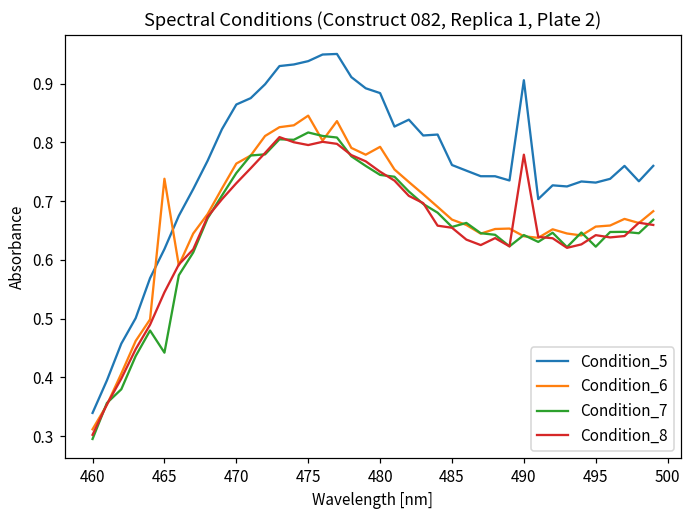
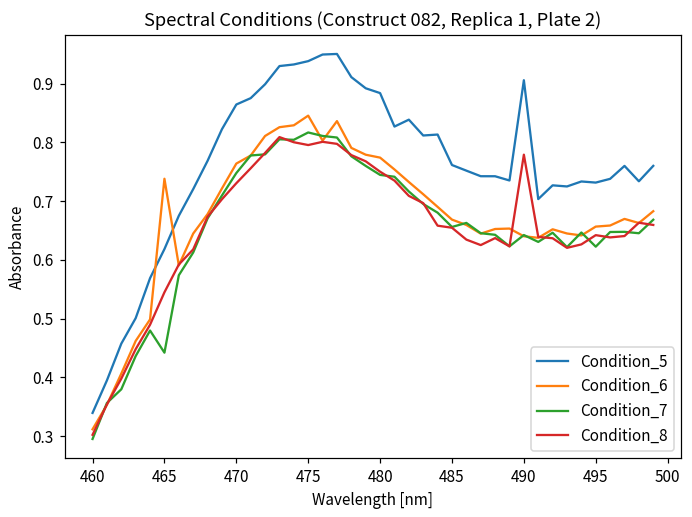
Condition_6, 480: 0.79 -> 0.77
